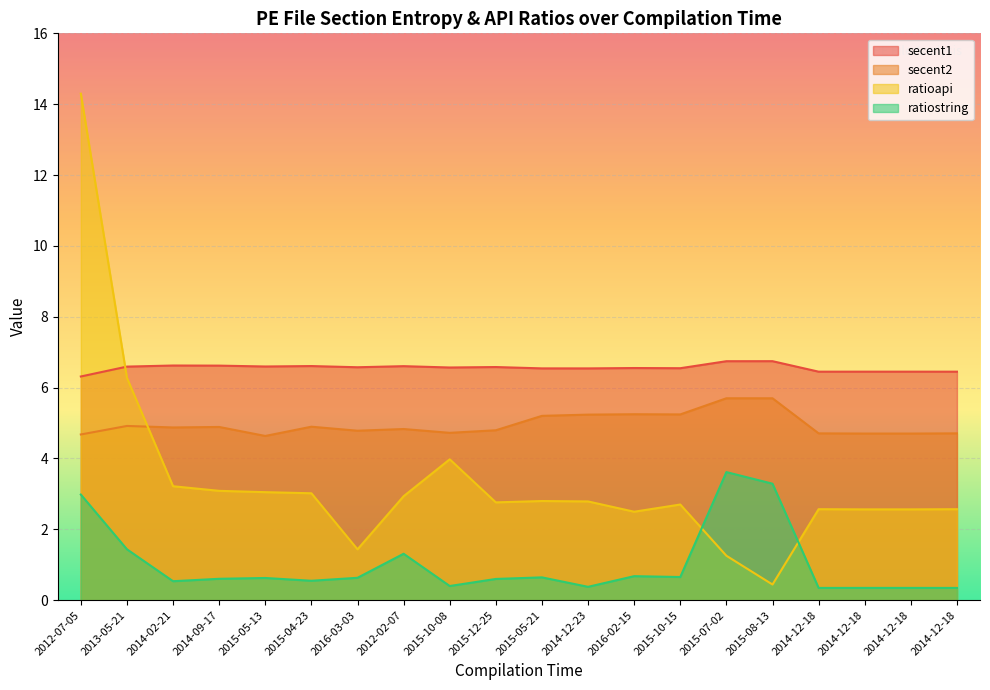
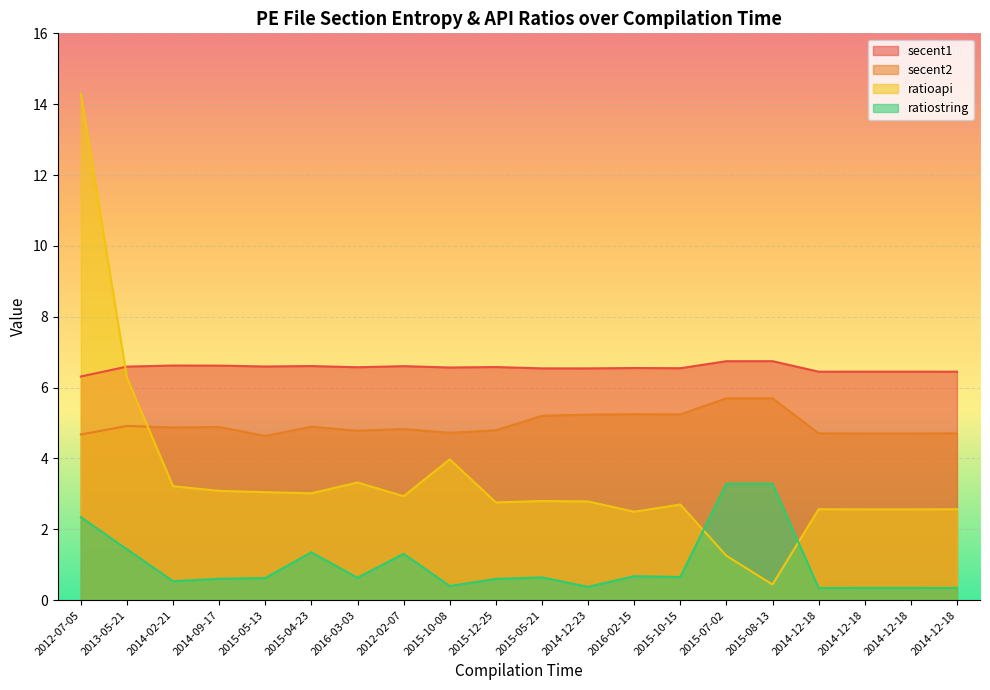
ratiostring, 2012-07-05: 3.0 -> 2.3
ratiostring, 2015-04-23: 0.5 -> 1.3
ratioapi, 2016-03-03: 1.4 -> 3.3
ratiostring, 2015-07-02: 3.6 -> 3.3
